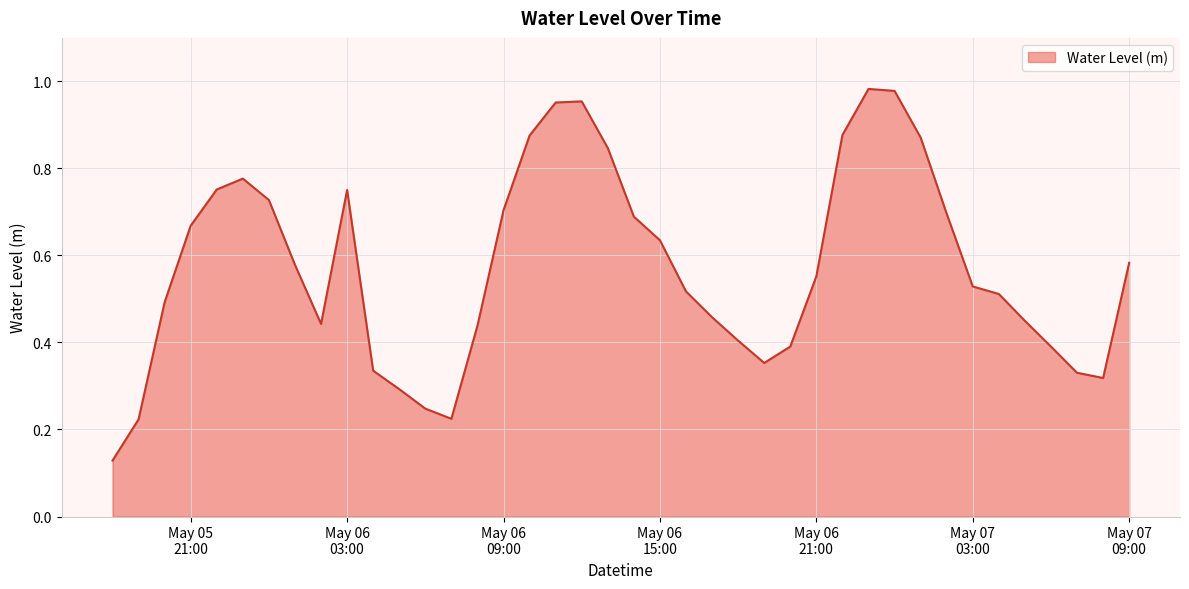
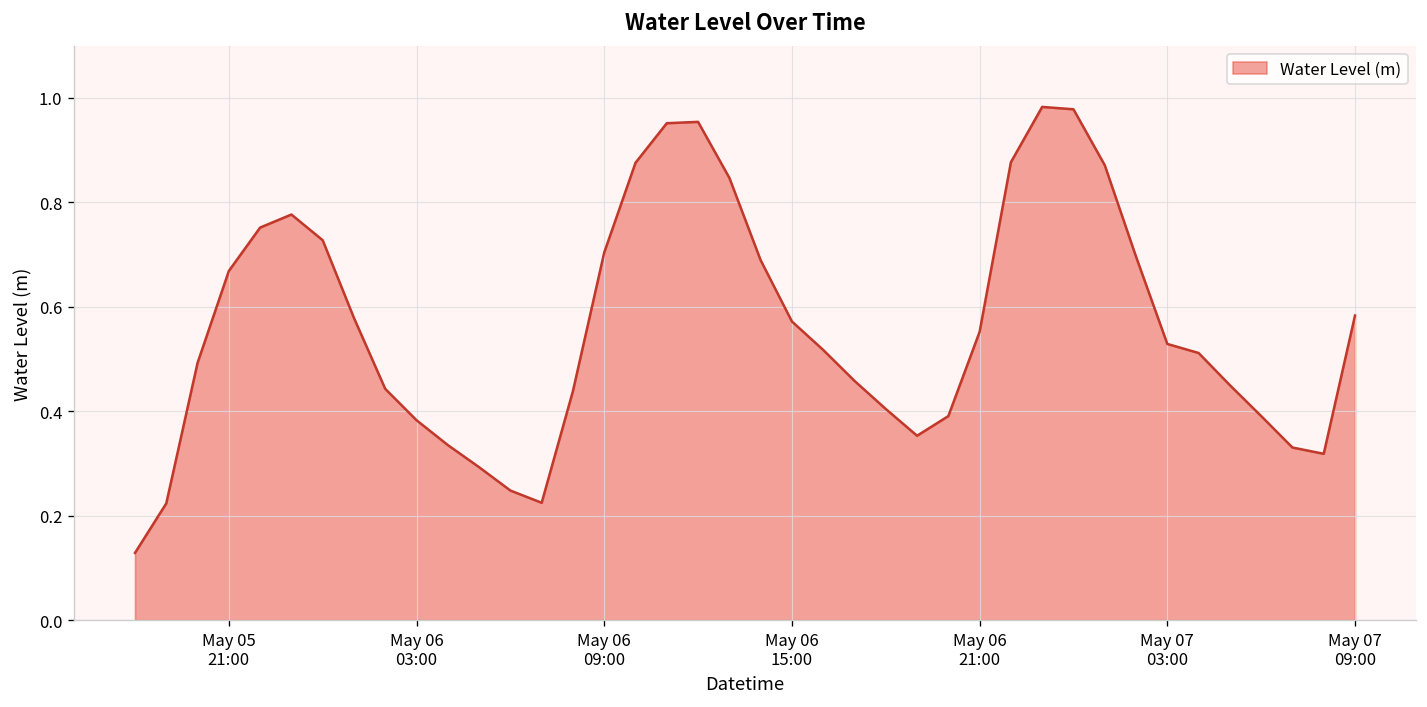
May 06 03:00: 0.75 -> 0.38
May 06 15:00: 0.63 -> 0.57
